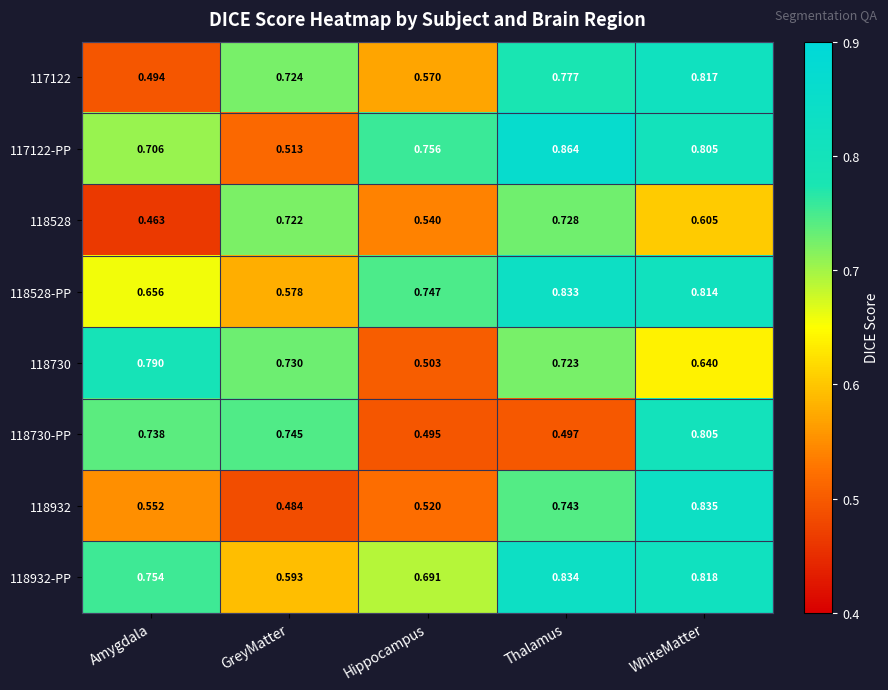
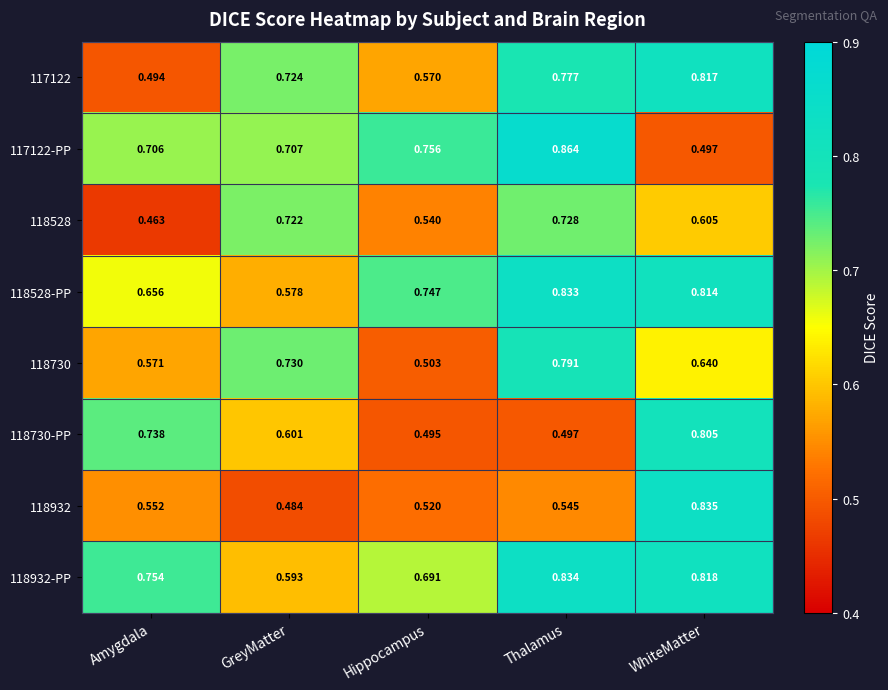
117122-PP, GreyMatter: 0.513 -> 0.707
117122-PP, WhiteMatter: 0.805 -> 0.497
118730, Amygdala: 0.790 -> 0.571
118730, Thalamus: 0.723 -> 0.791
118730-PP, GreyMatter: 0.745 -> 0.601
118932, Thalamus: 0.743 -> 0.545
